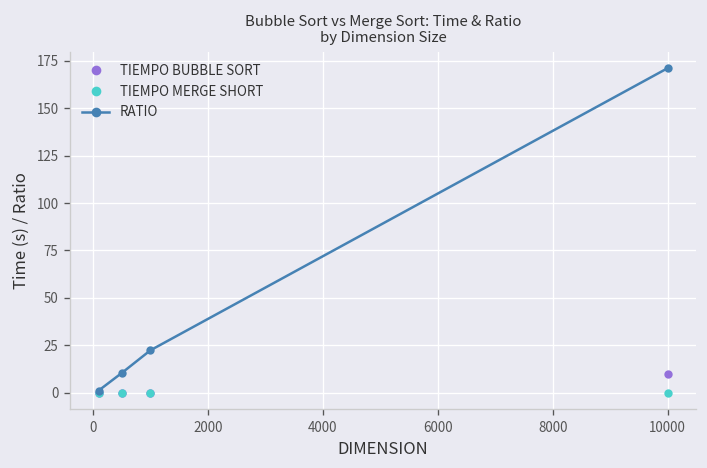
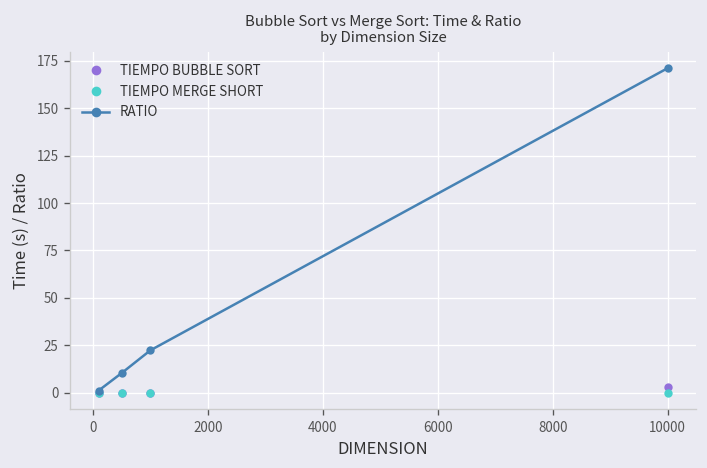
TIEMPO BUBBLE SORT, 10000: 10 -> 3
